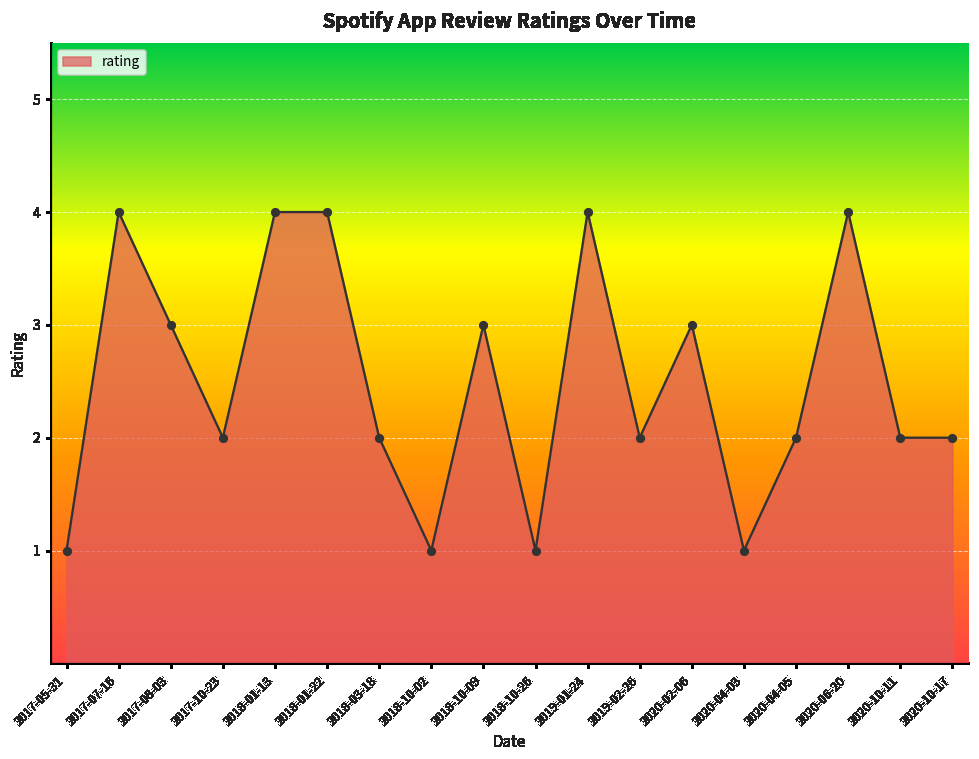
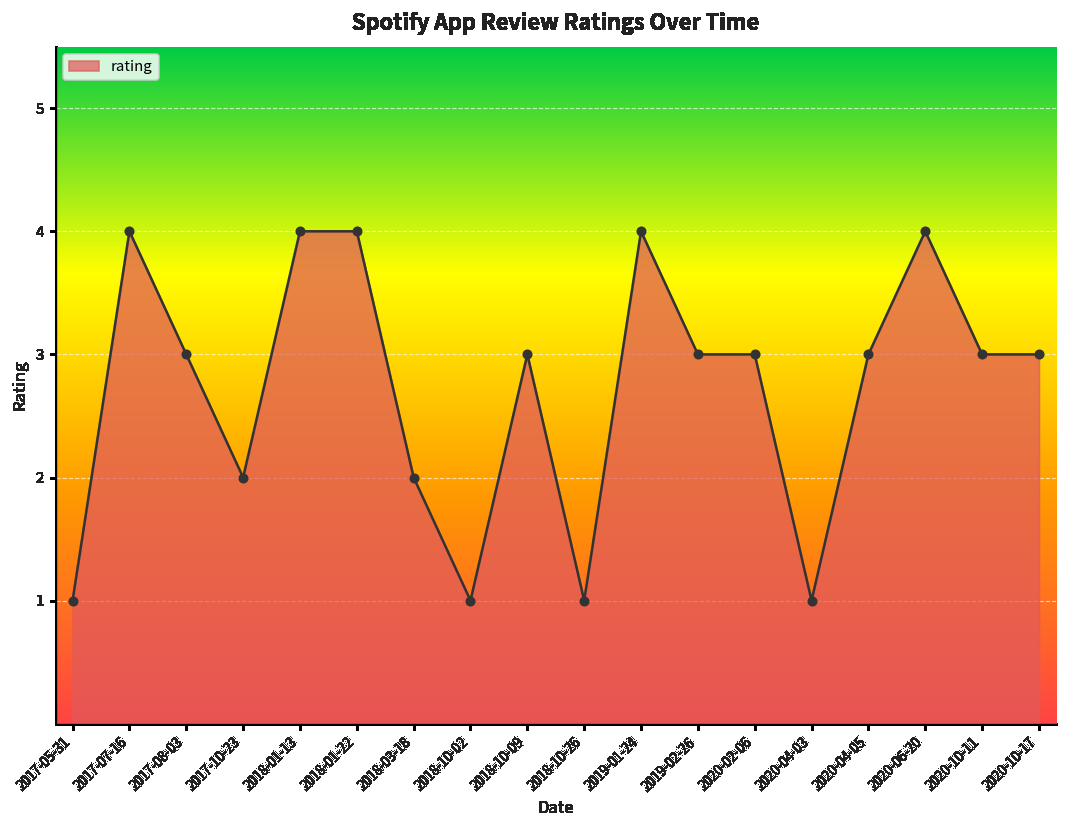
2019-02-26: 2 -> 3
2020-04-05: 2 -> 3
2020-10-11: 2 -> 3
2020-10-17: 2 -> 3
